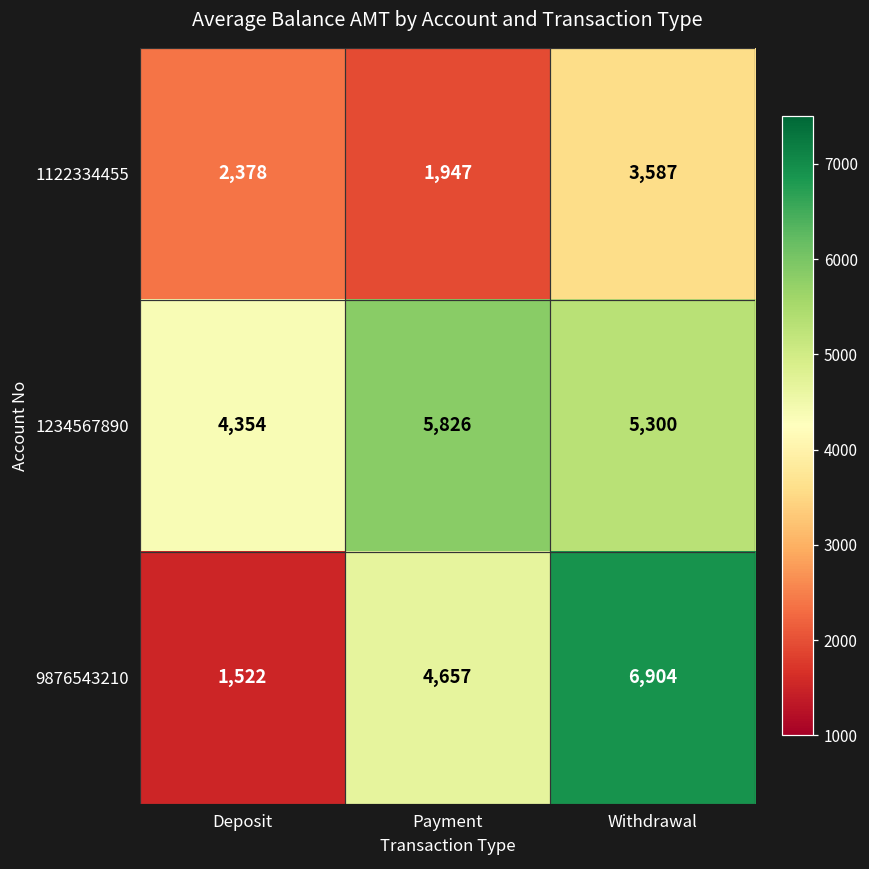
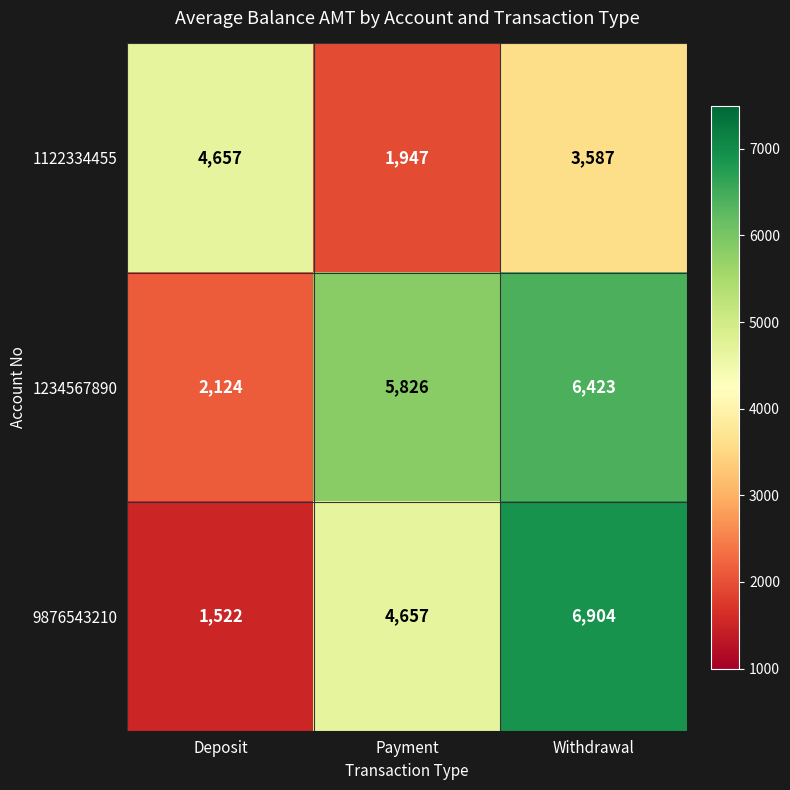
1122334455, Deposit: 2,378 -> 4,657
1234567890, Deposit: 4,354 -> 2,124
1234567890, Withdrawal: 5,300 -> 6,423
